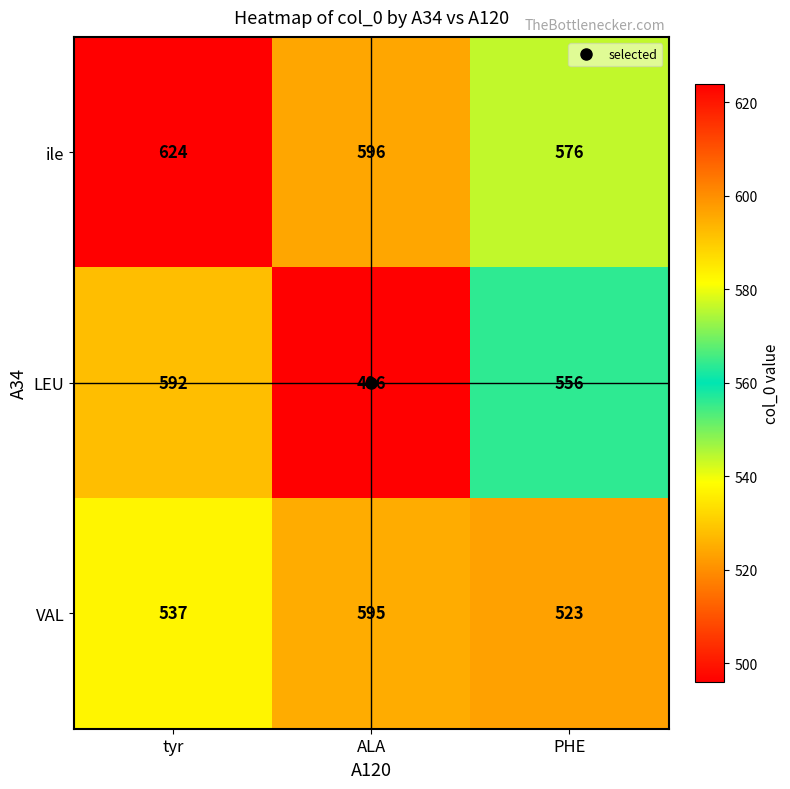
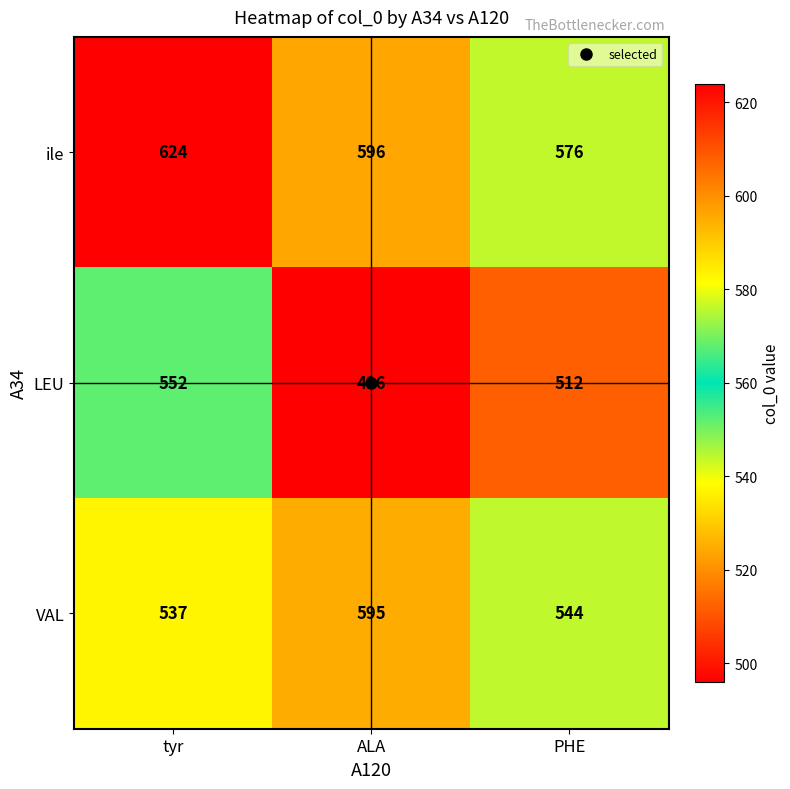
LEU, tyr: 592 -> 552
LEU, PHE: 556 -> 512
VAL, PHE: 523 -> 544
